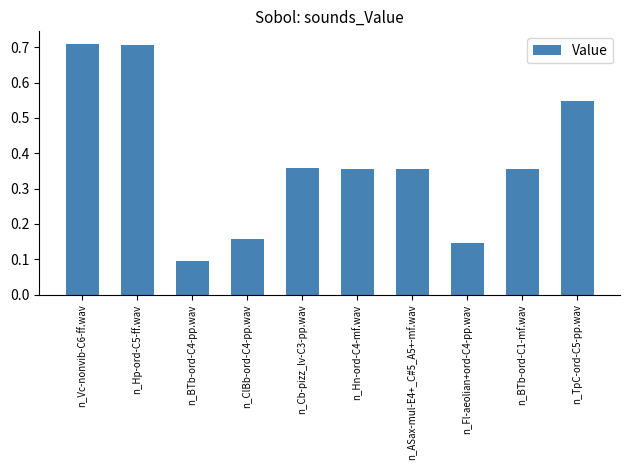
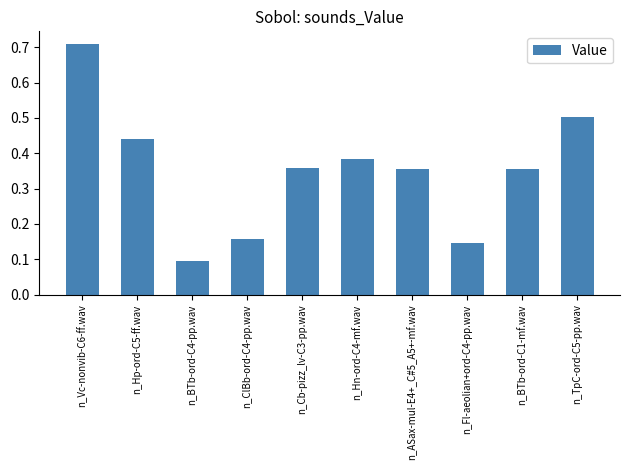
n_Hp-ord-C5-ff.wav: 0.71 -> 0.44
n_Hn-ord-C4-mf.wav: 0.36 -> 0.38
n_TpC-ord-C5-pp.wav: 0.55 -> 0.50
